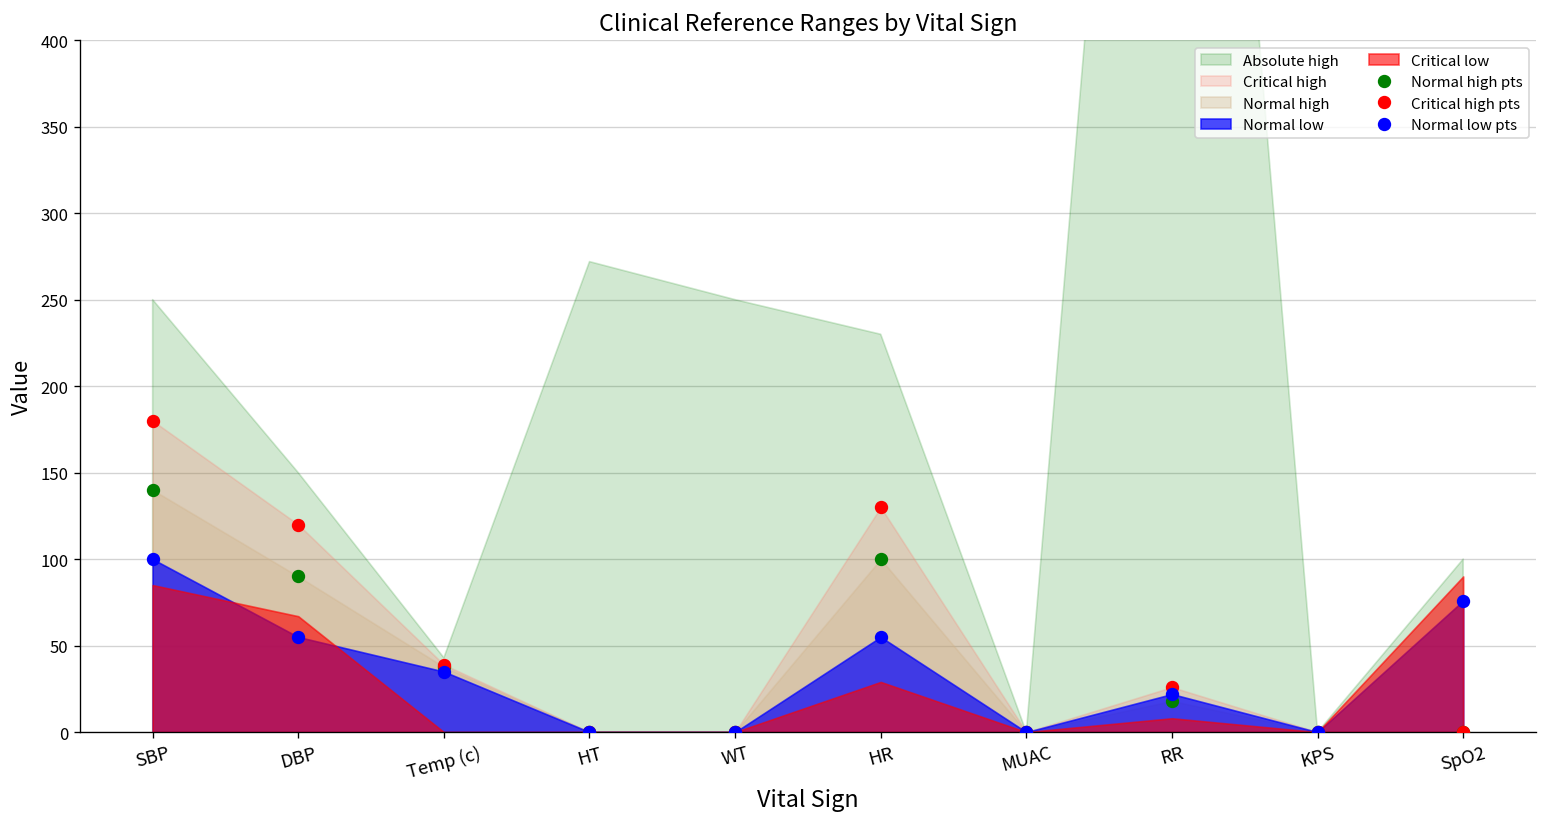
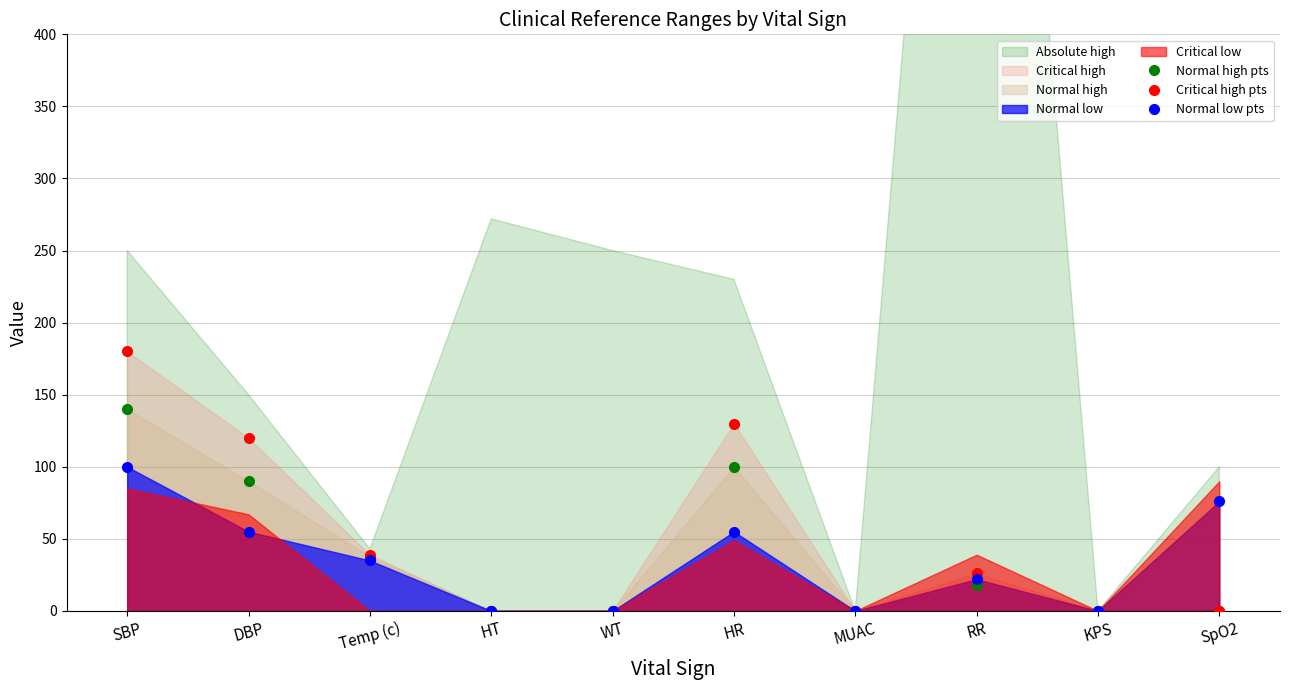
Critical low, HR: 29 -> 49
Critical low, RR: 8 -> 39
